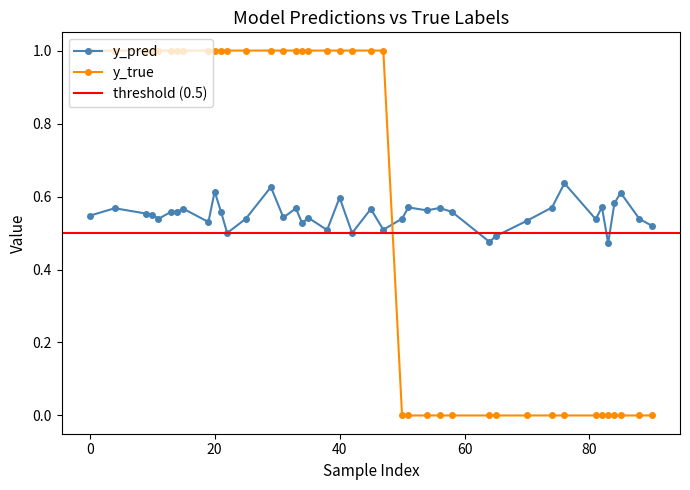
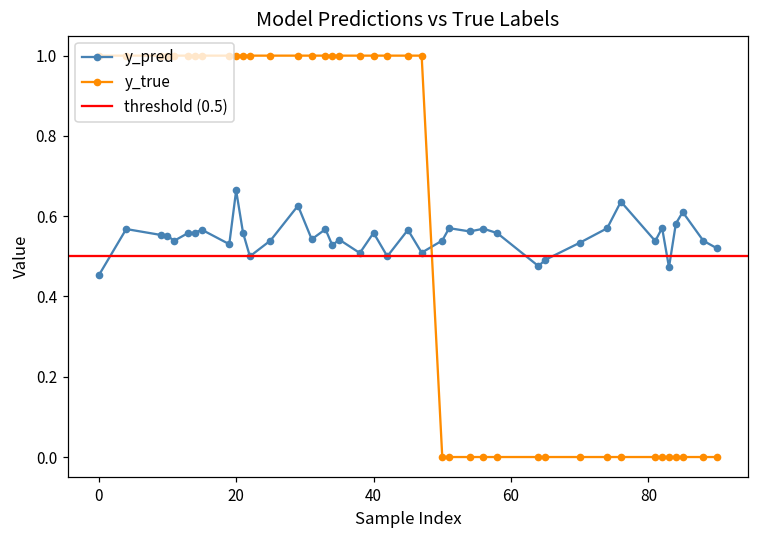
y_pred, 0: 0.55 -> 0.45
y_pred, 20: 0.61 -> 0.66
y_pred, 40: 0.60 -> 0.56
